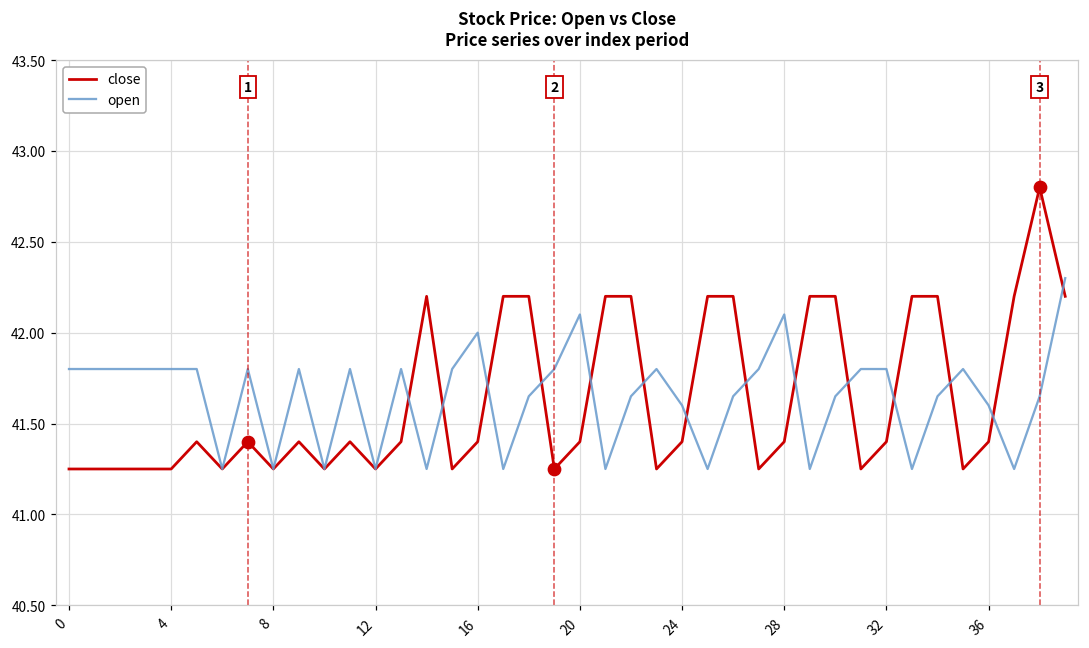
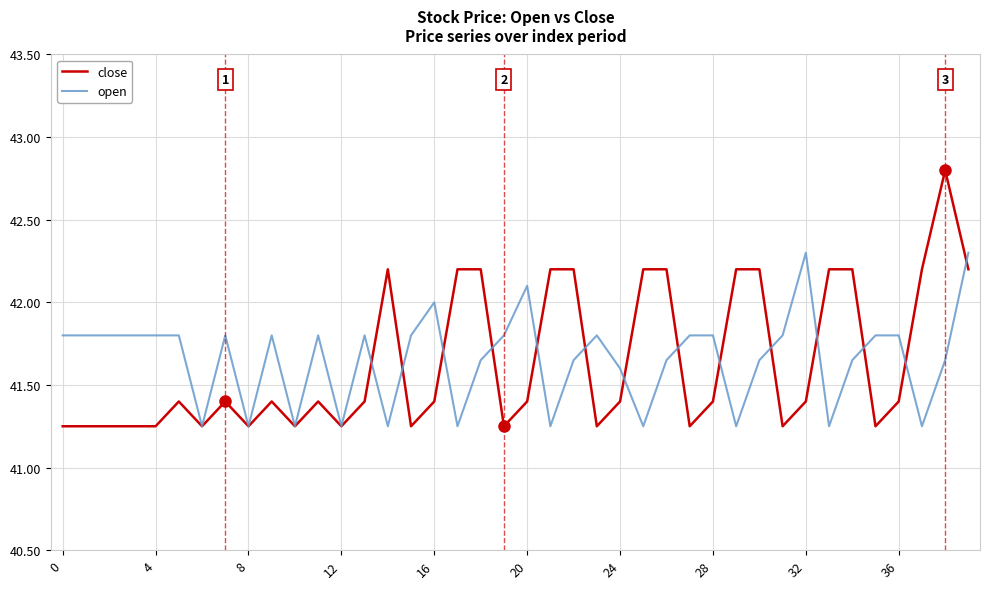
open, 28: 42.1 -> 41.8
open, 32: 41.8 -> 42.3
open, 36: 41.6 -> 41.8
